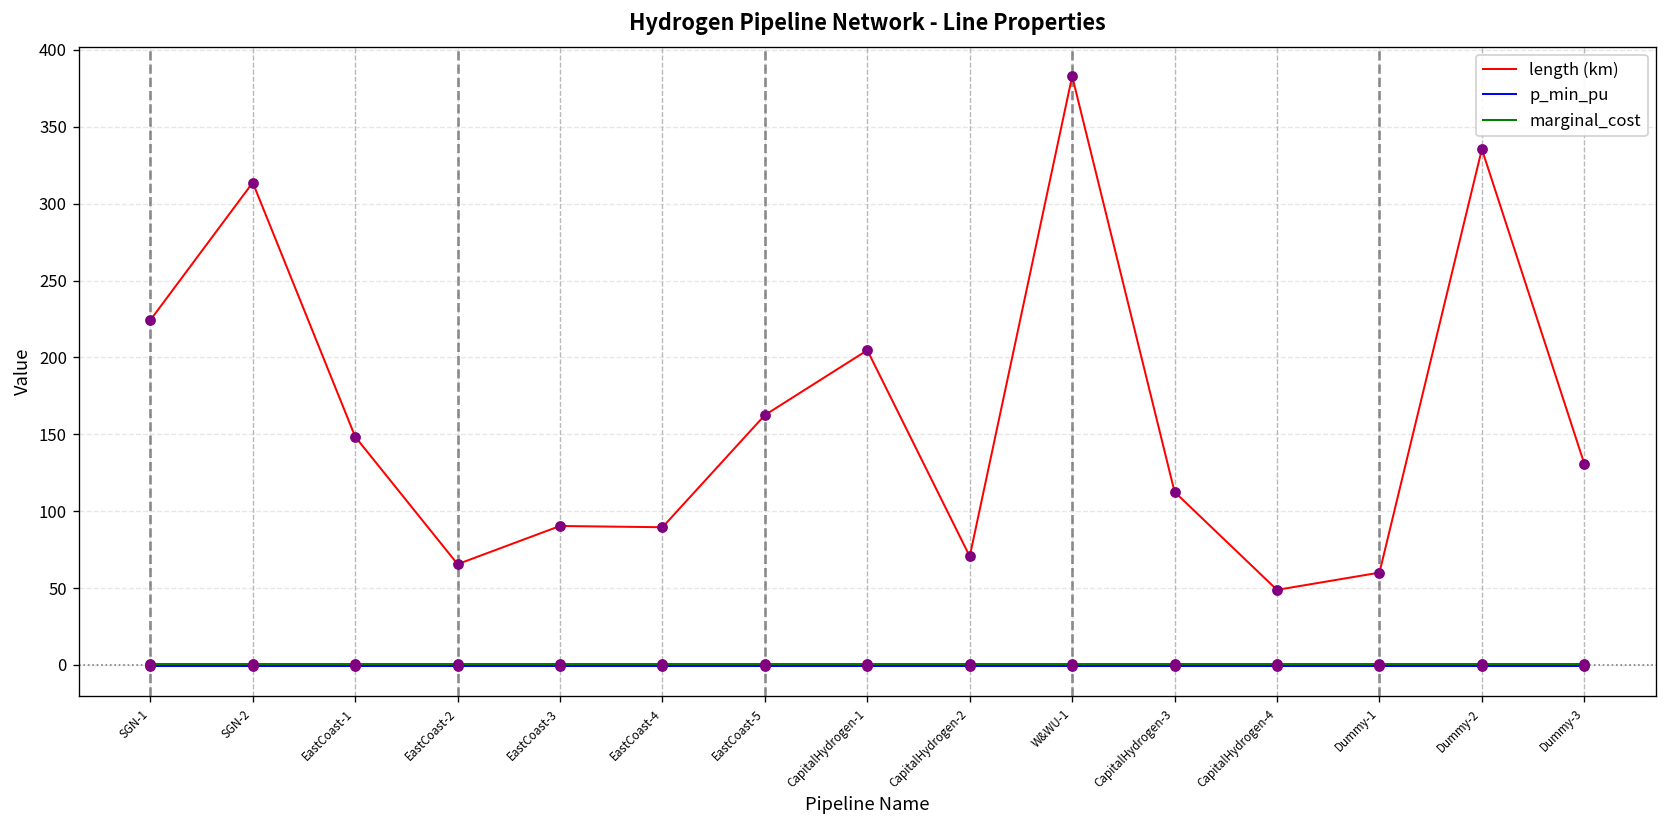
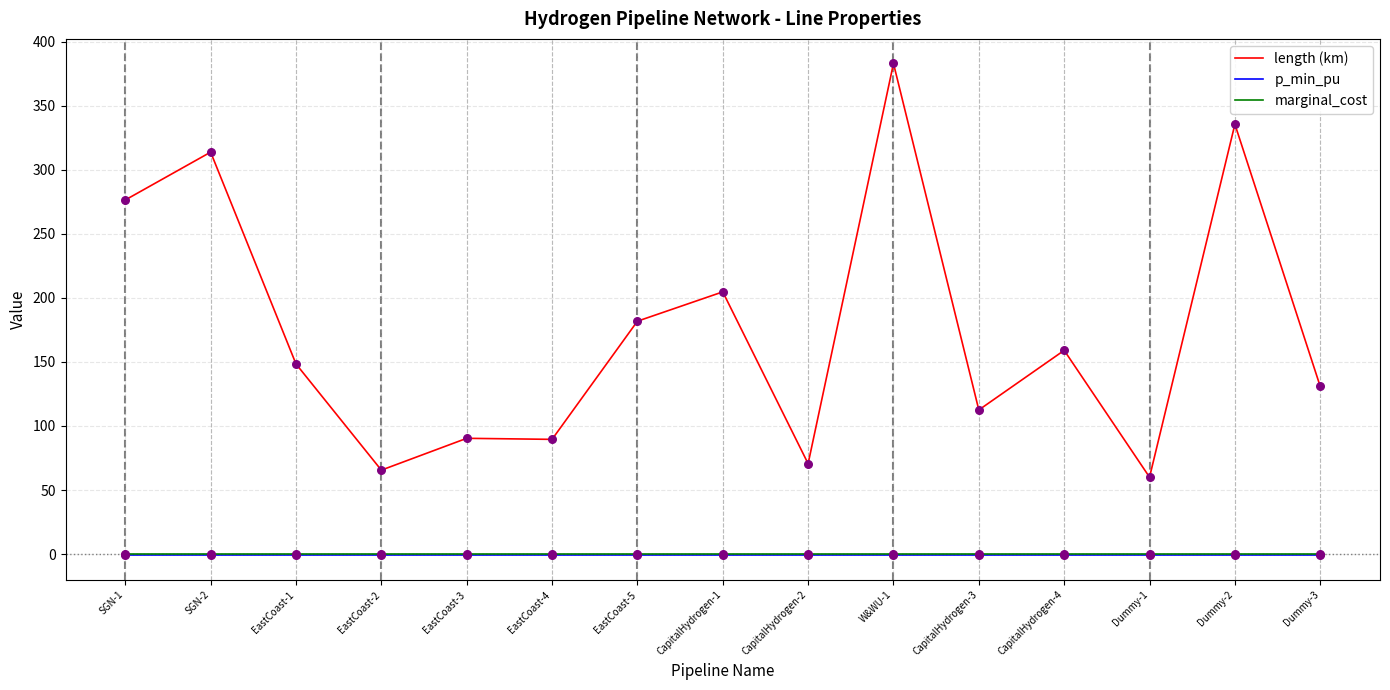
length (km), SGN-1: 224 -> 276
length (km), EastCoast-5: 162 -> 182
length (km), CapitalHydrogen-4: 49 -> 159
